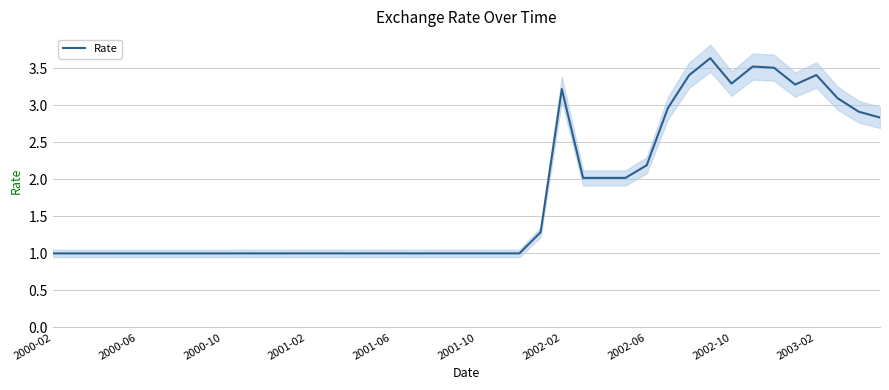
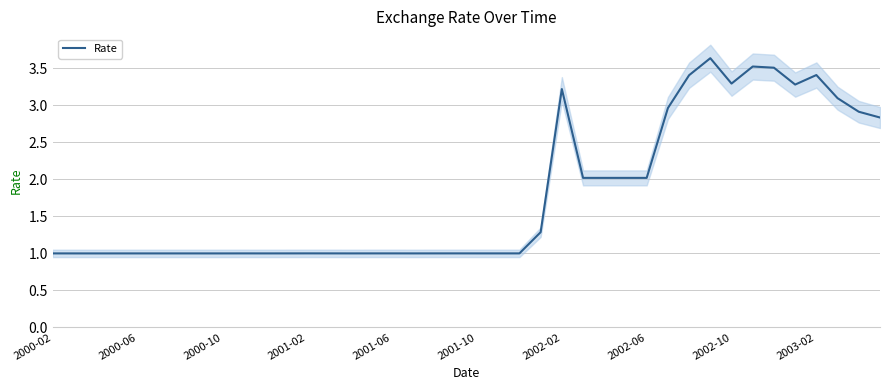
Rate, 2002-06: 2.2 -> 2.0
